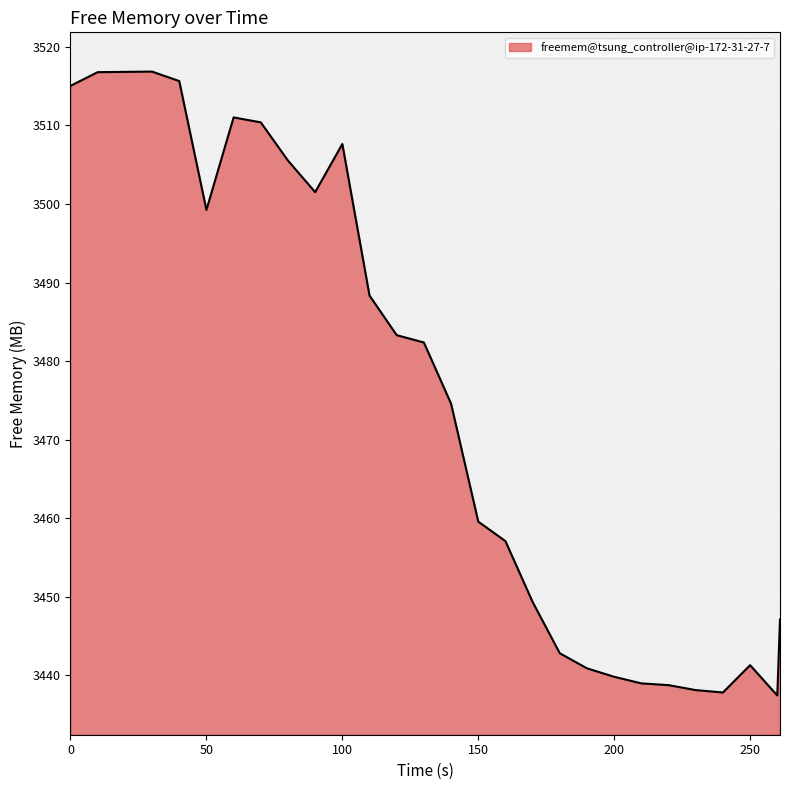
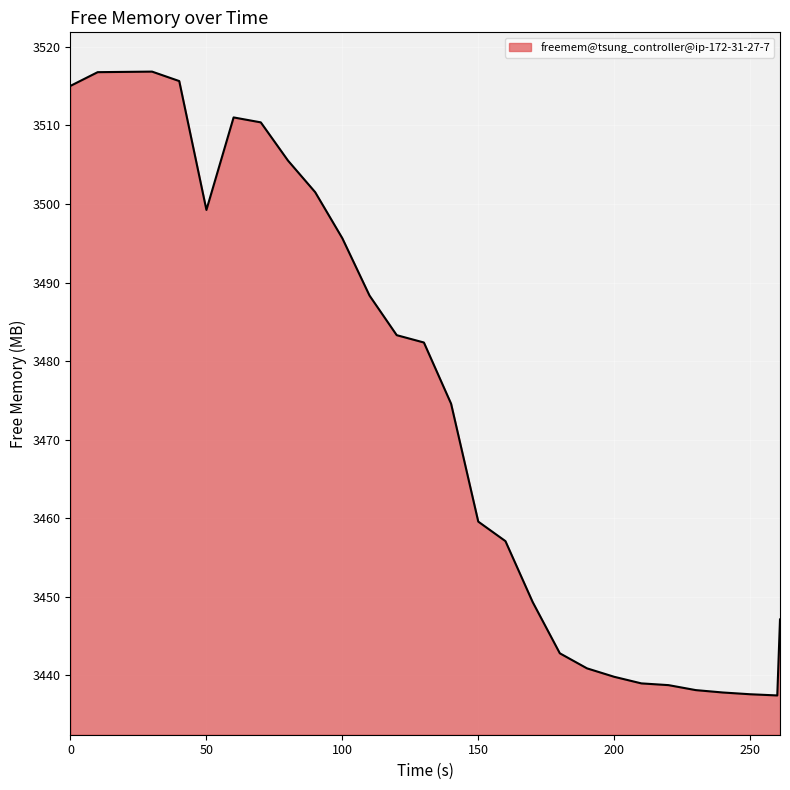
100: 3508 -> 3496
250: 3441 -> 3438
